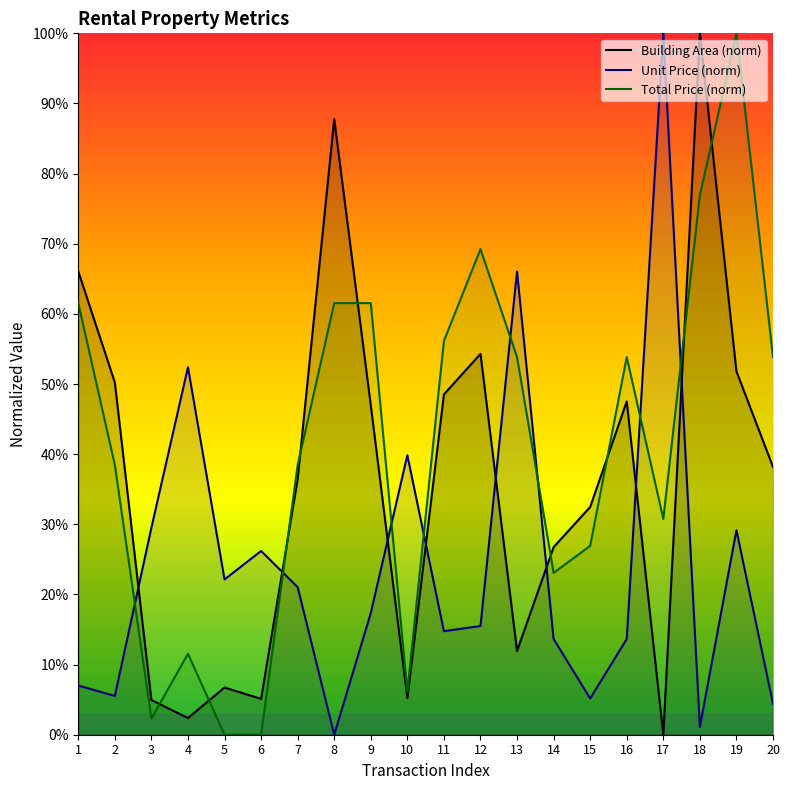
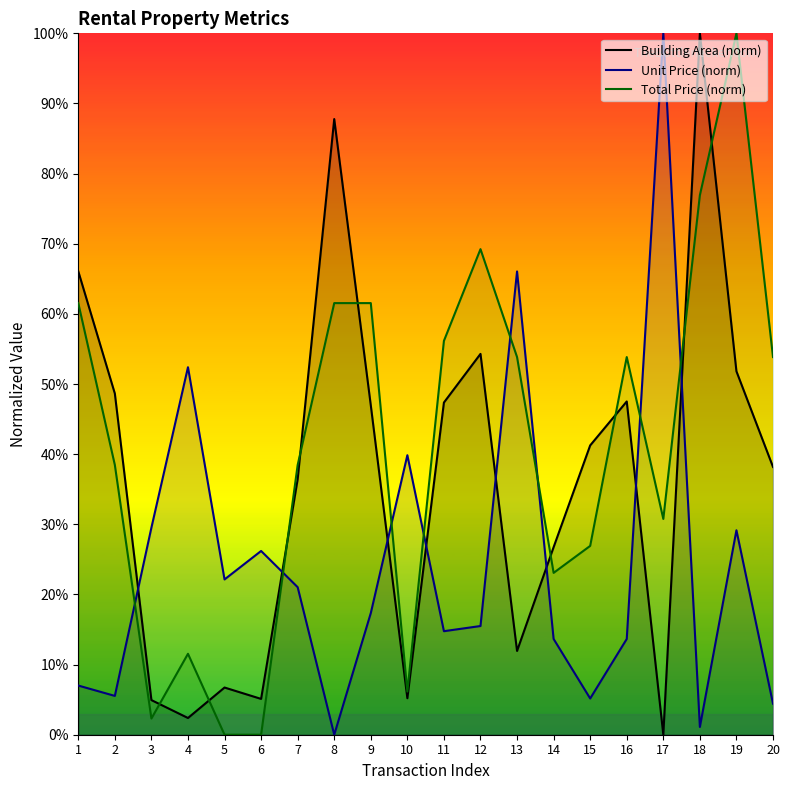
Building Area (norm), 2: 50% -> 49%
Building Area (norm), 11: 49% -> 47%
Building Area (norm), 15: 32% -> 41%
